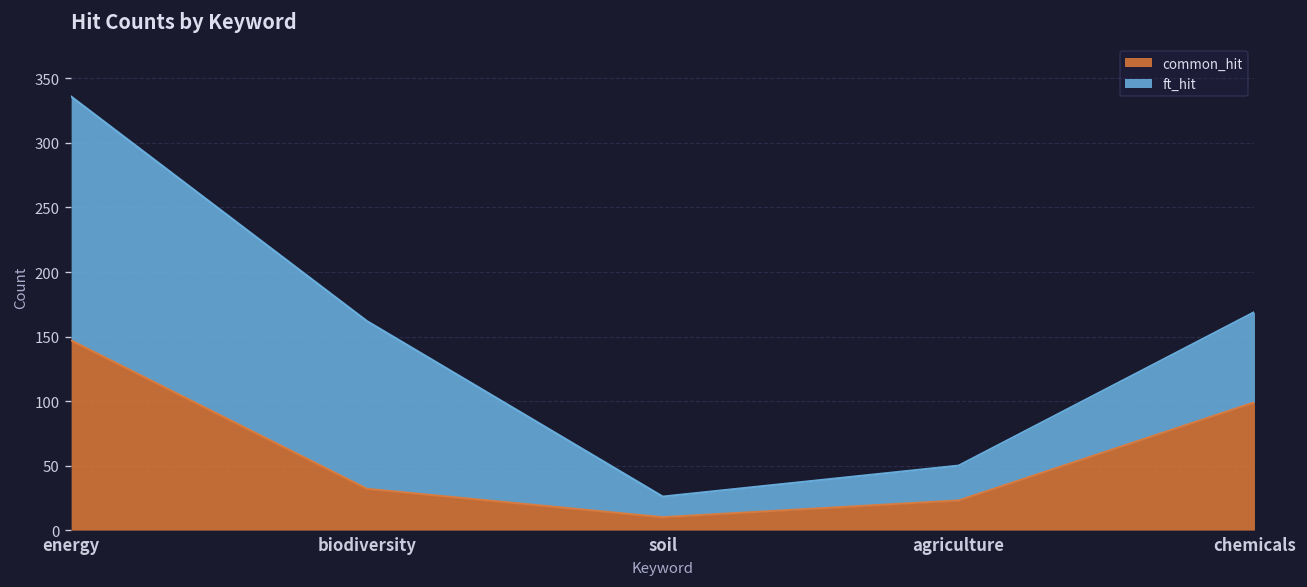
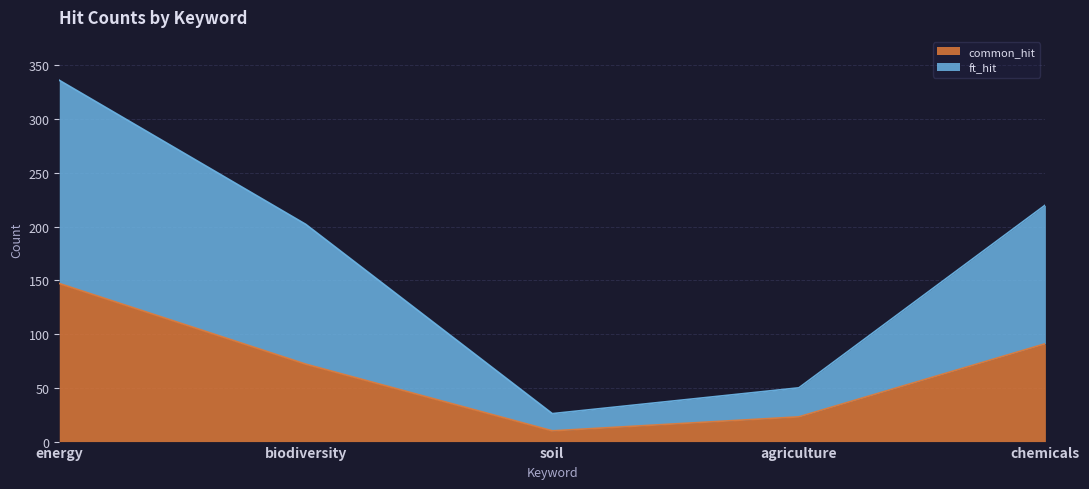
common_hit, biodiversity: 32 -> 72
common_hit, chemicals: 99 -> 91
ft_hit, chemicals: 70 -> 129
